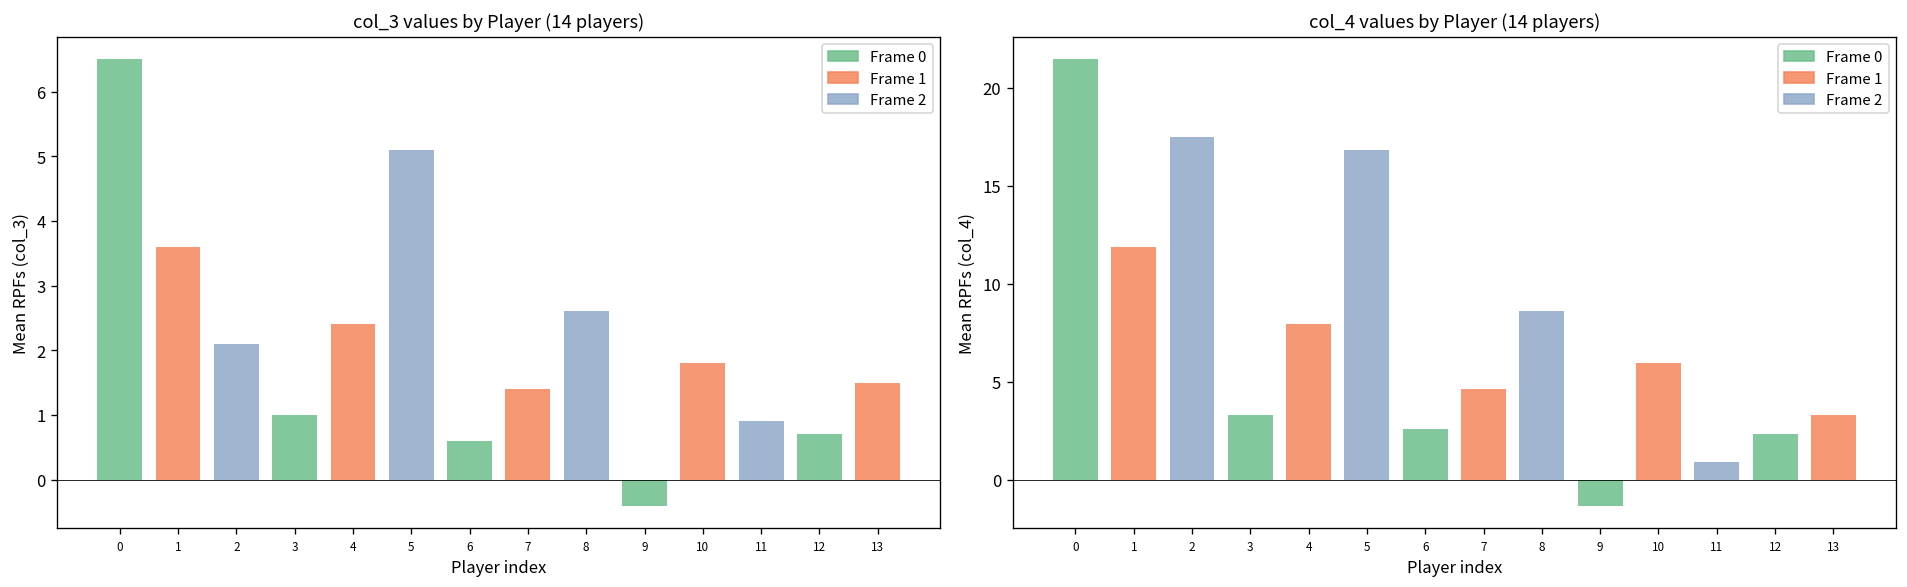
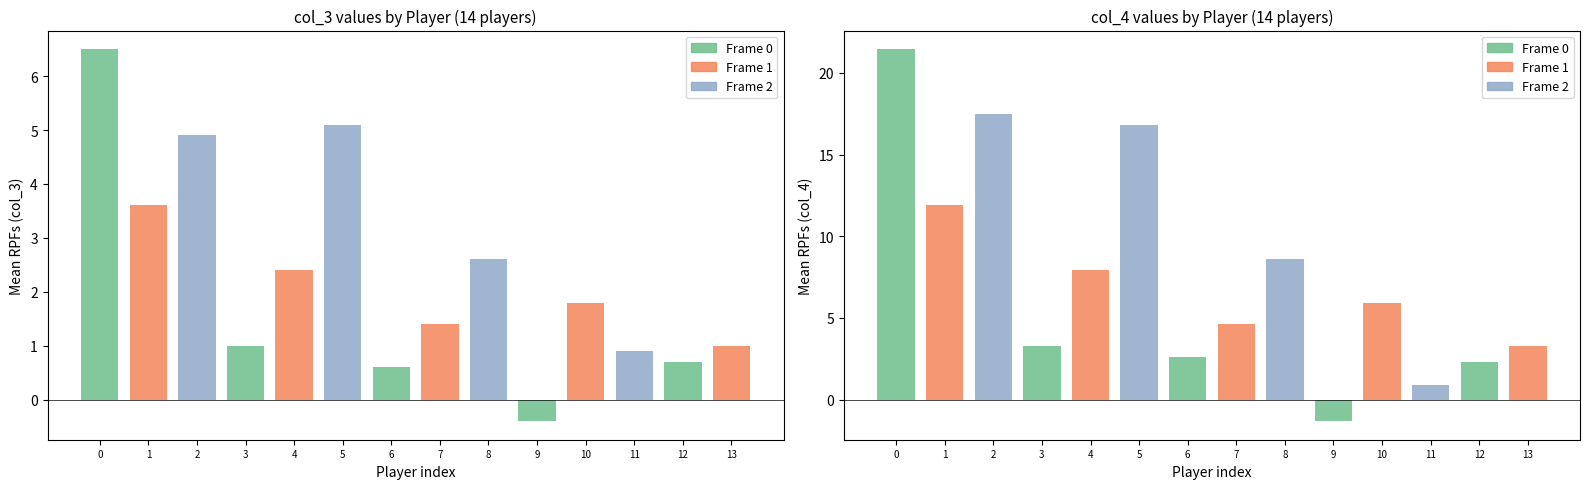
col_3 values by Player (14 players), 2: 2.1 -> 4.9
col_3 values by Player (14 players), 13: 1.5 -> 1.0
